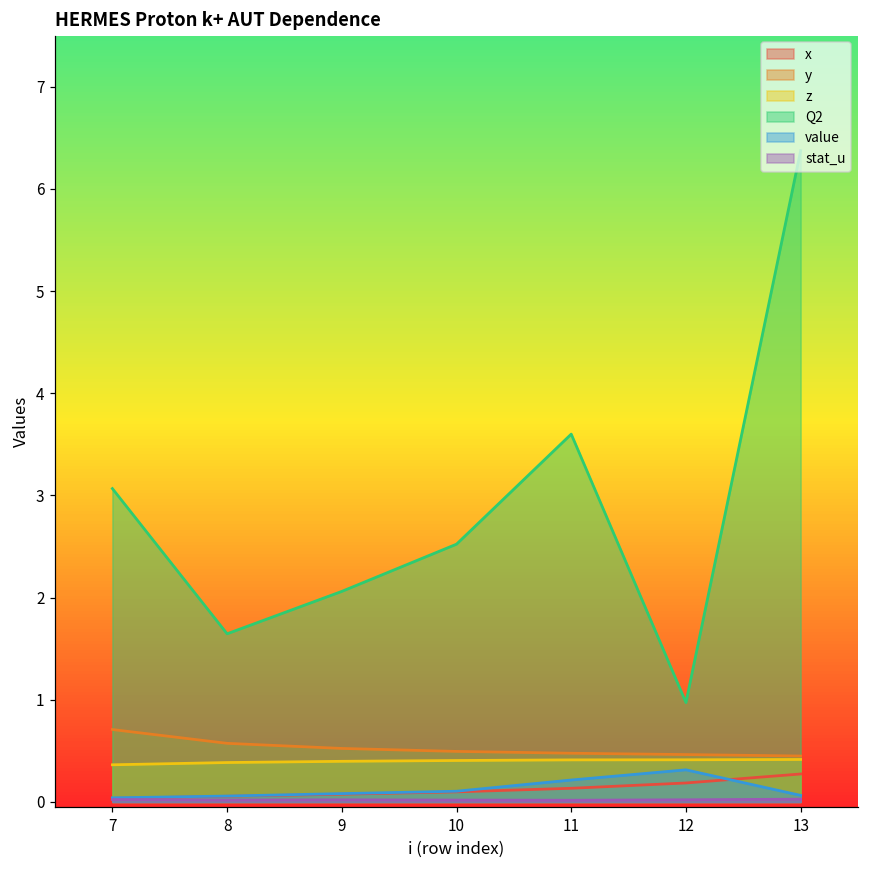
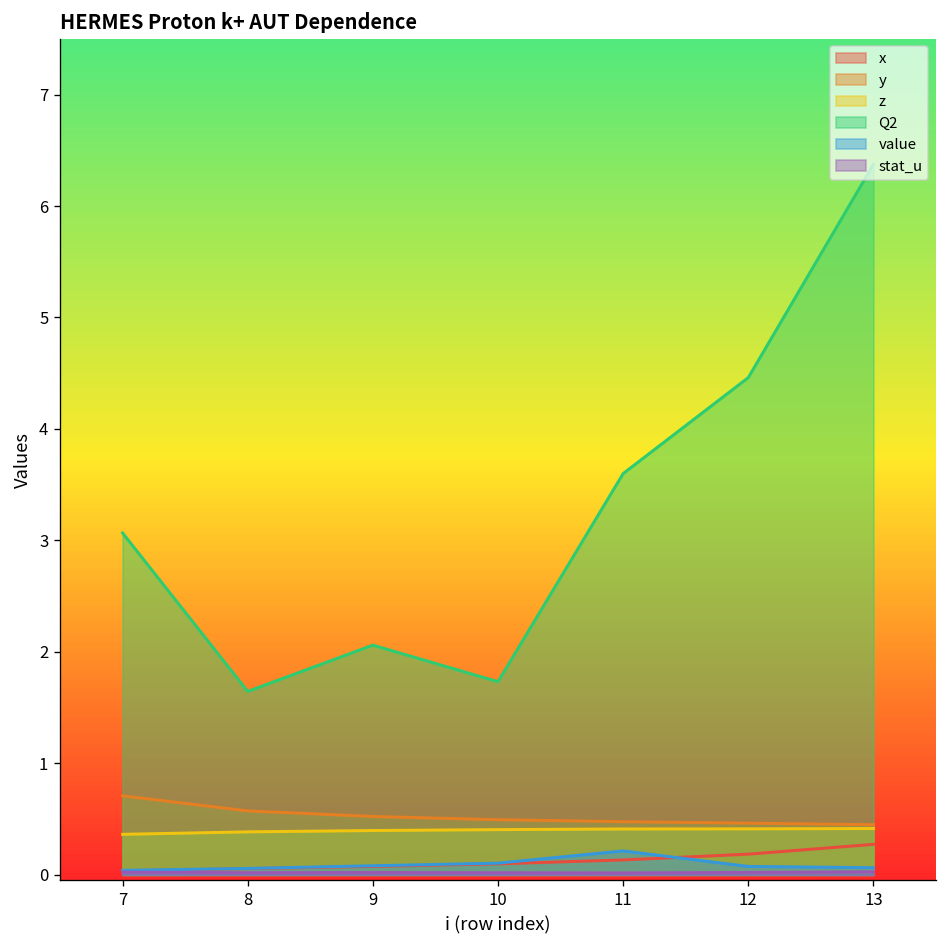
Q2, 10: 2.5 -> 1.7
Q2, 12: 1.0 -> 4.5
value, 12: 0.3 -> 0.1
